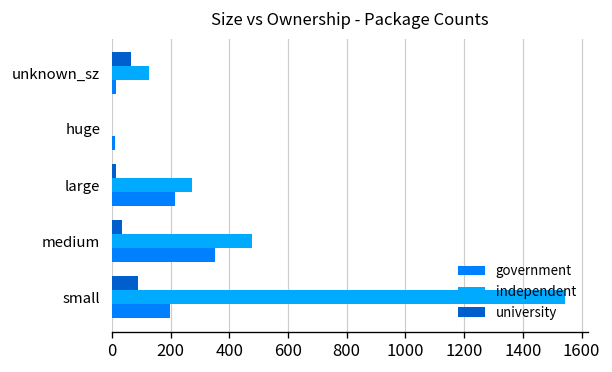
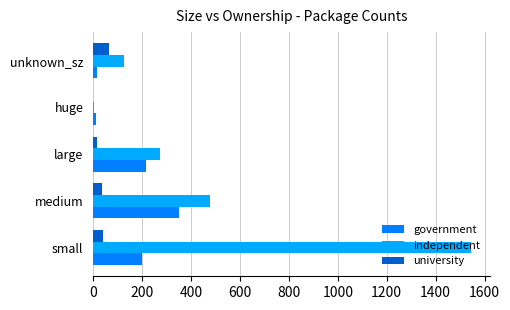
university, small: 90 -> 40
